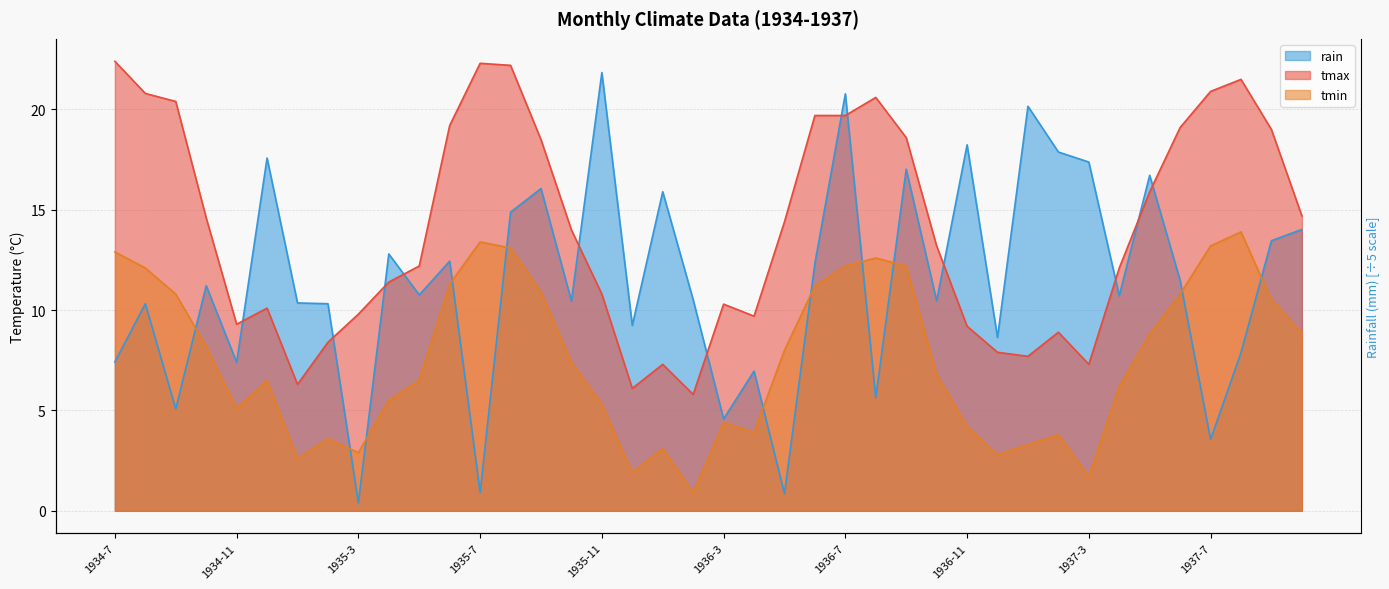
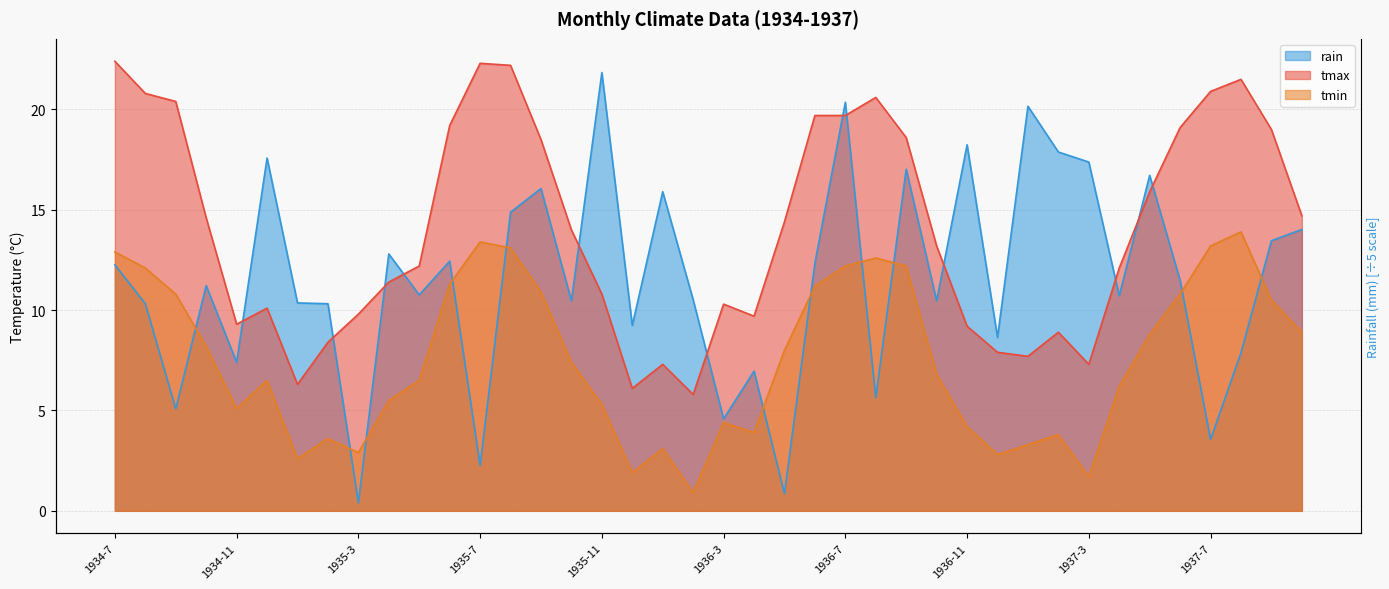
rain, 1934-7: 7.4 -> 12.3
rain, 1935-7: 0.9 -> 2.3
rain, 1936-7: 20.8 -> 20.4
